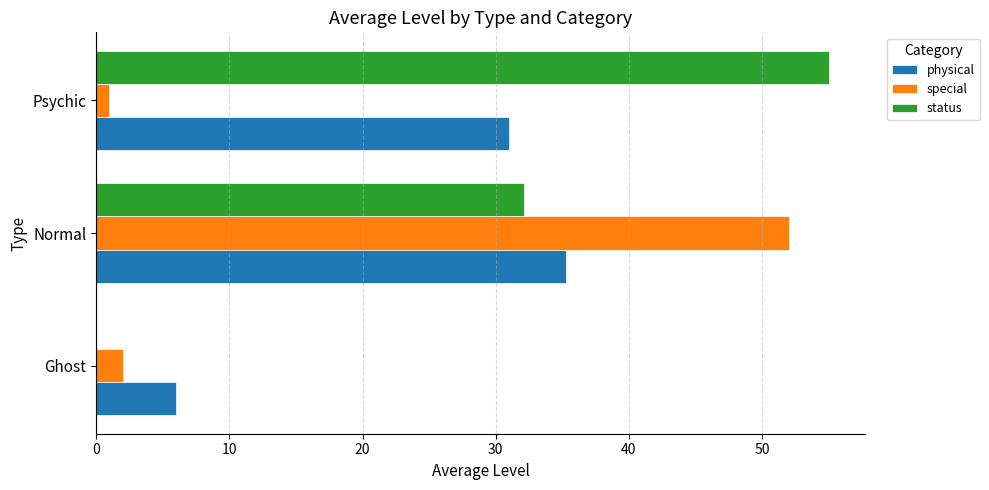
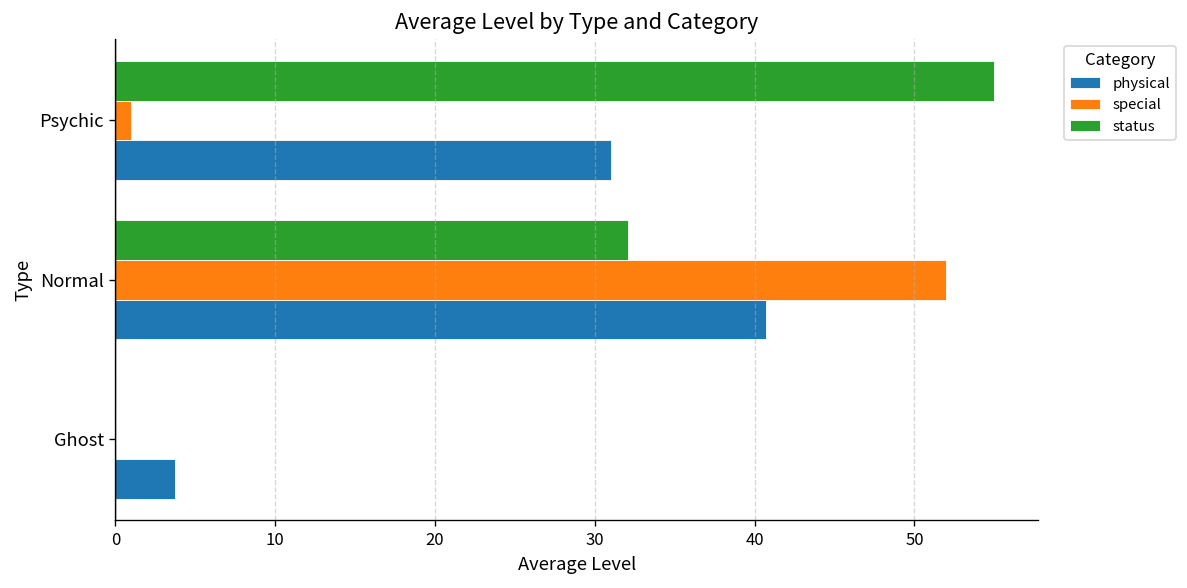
physical, Normal: 35.3 -> 40.7
special, Ghost: 2 -> 0
physical, Ghost: 6.0 -> 3.7
